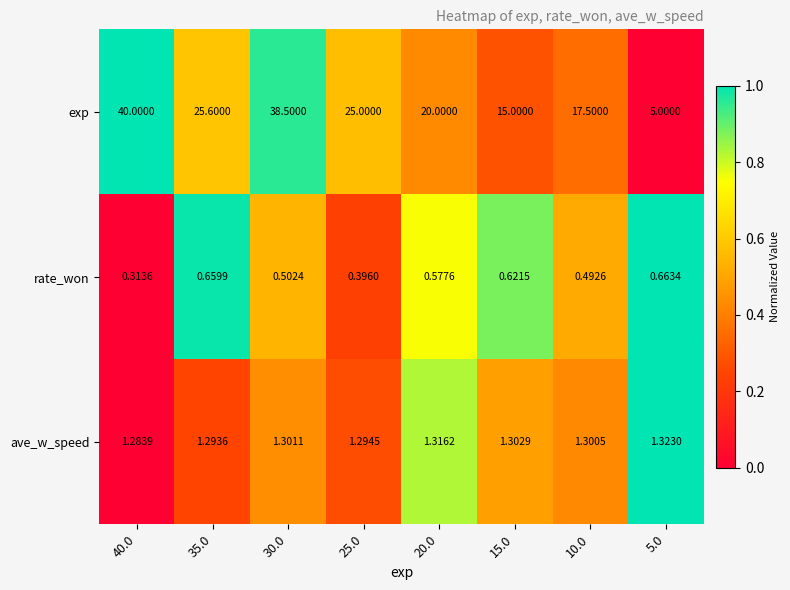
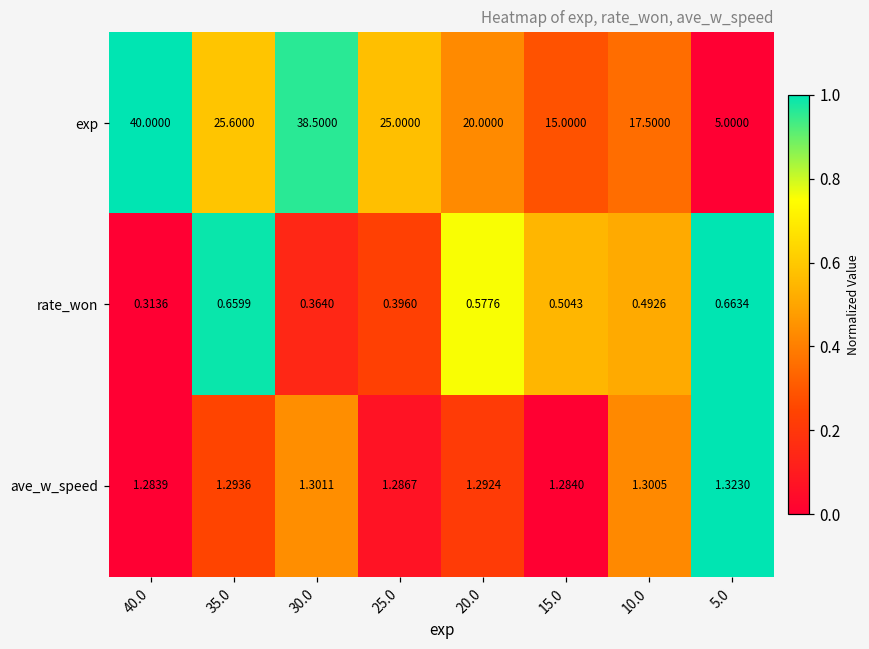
rate_won, 30.0: 0.5024 -> 0.3640
rate_won, 15.0: 0.6215 -> 0.5043
ave_w_speed, 25.0: 1.2945 -> 1.2867
ave_w_speed, 20.0: 1.3162 -> 1.2924
ave_w_speed, 15.0: 1.3029 -> 1.2840
